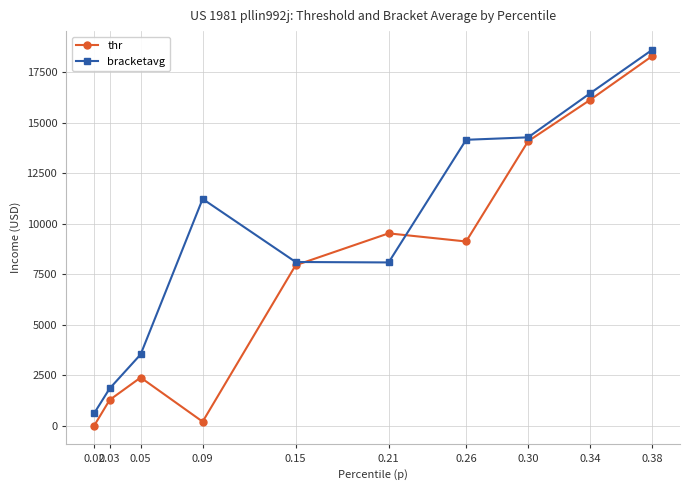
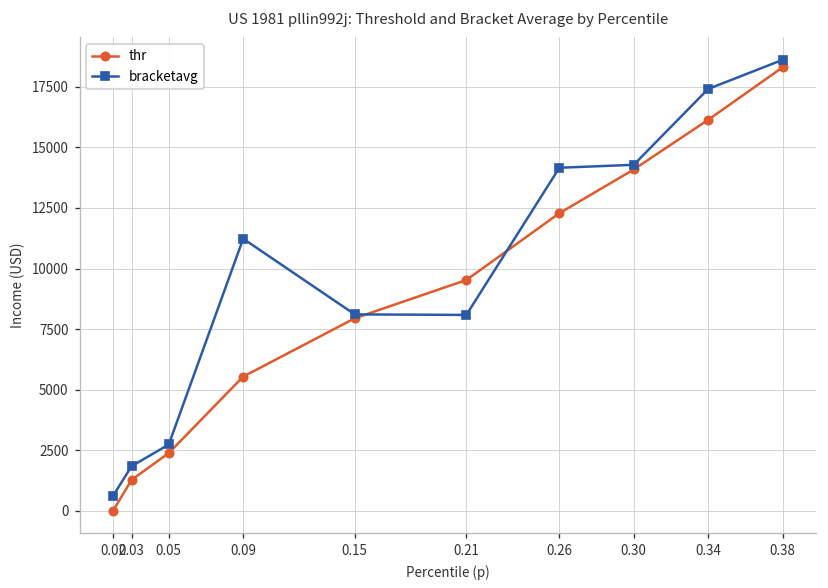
bracketavg, 0.05: 3500 -> 2700
thr, 0.09: 200 -> 5500
thr, 0.26: 9100 -> 12300
bracketavg, 0.34: 16500 -> 17400
